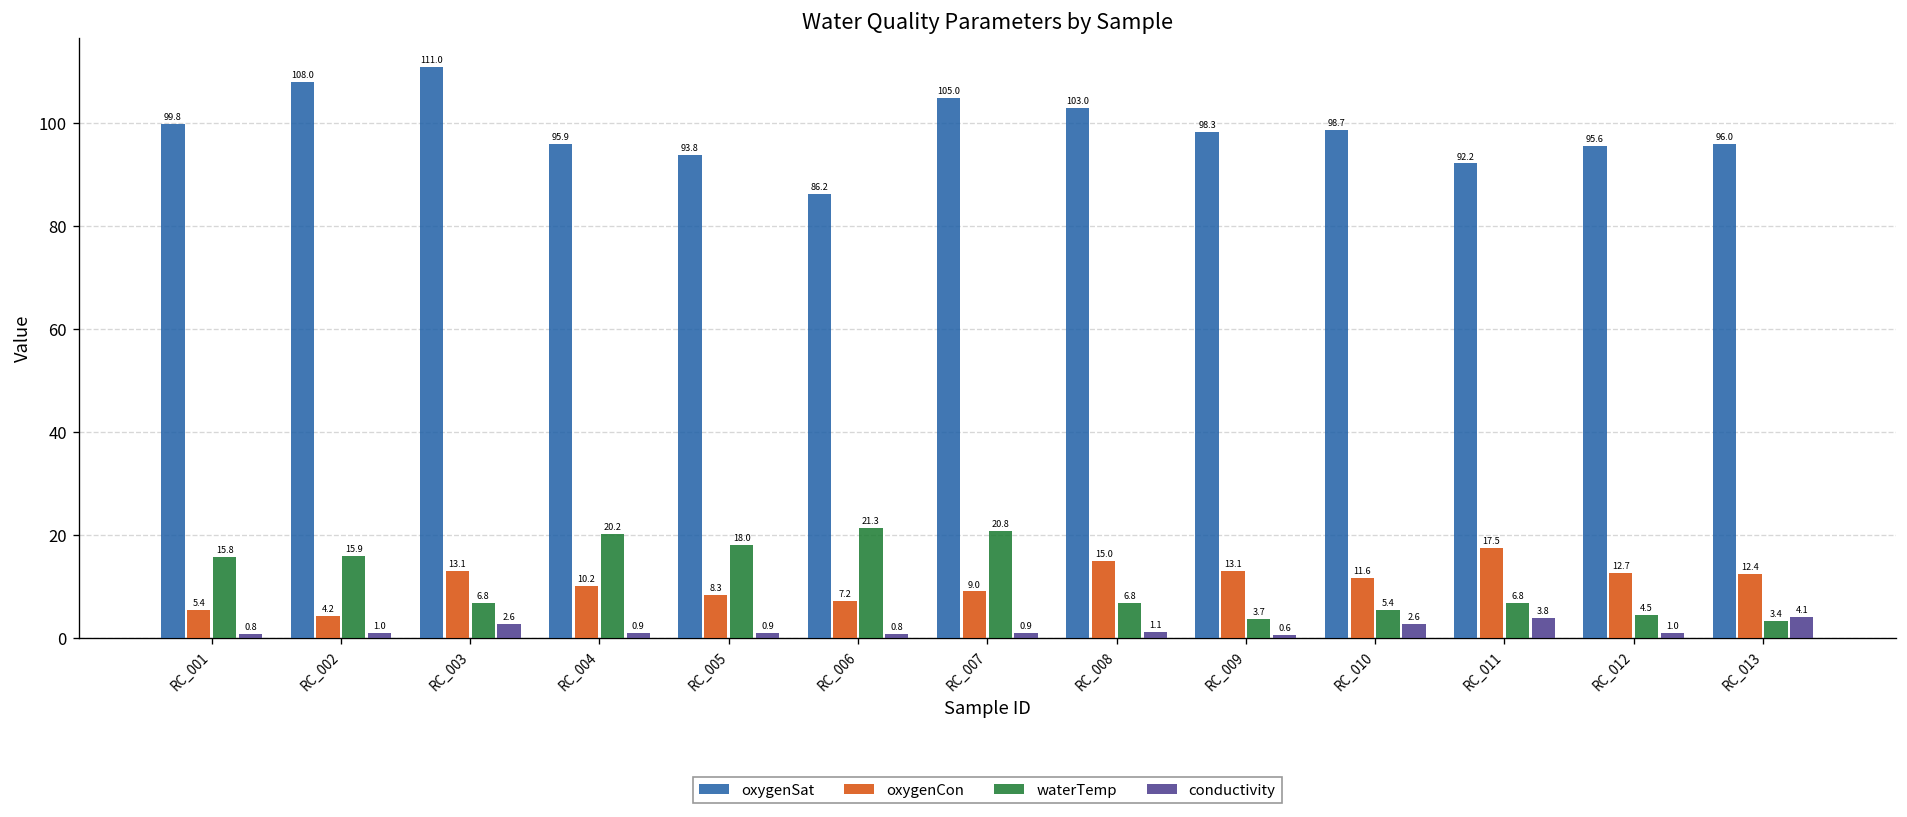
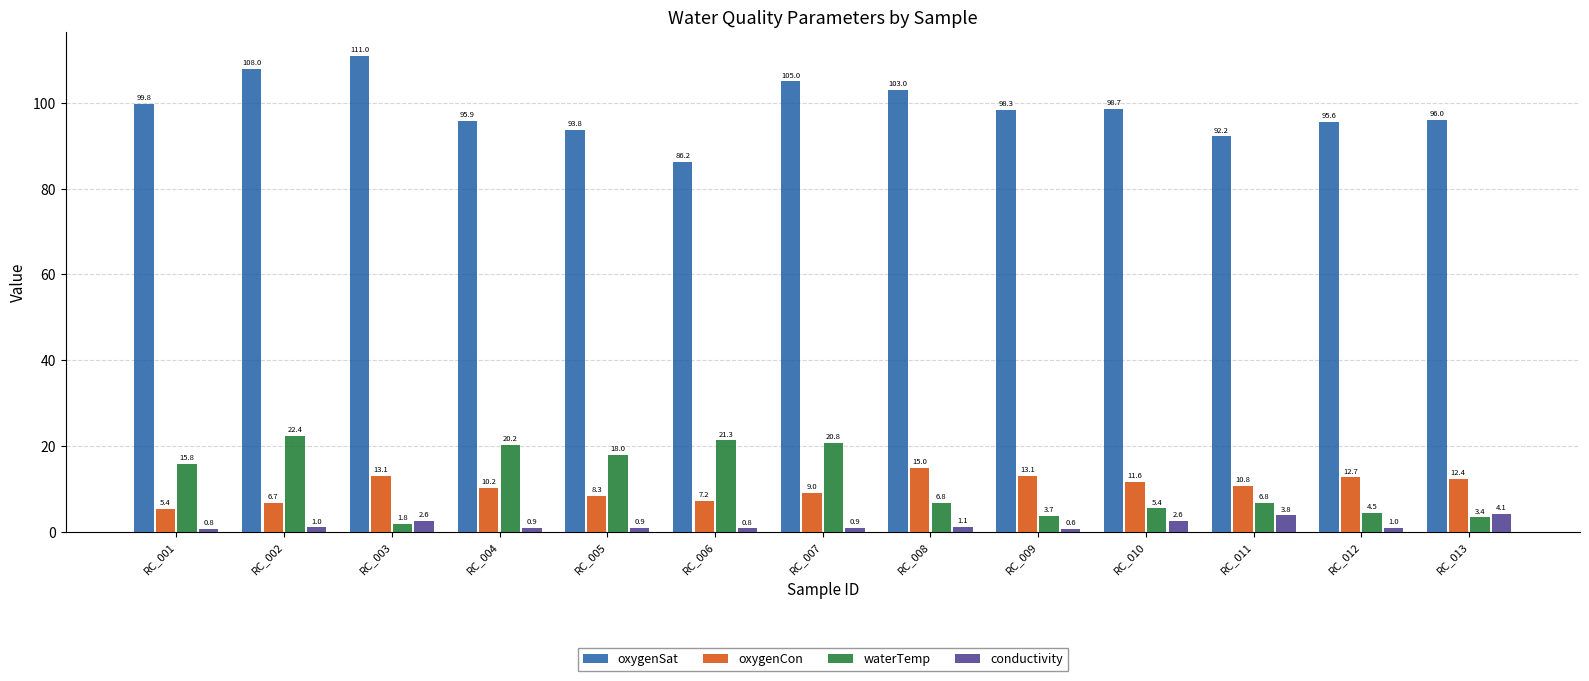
oxygenCon, RC_002: 4.2 -> 6.7
waterTemp, RC_002: 15.9 -> 22.4
waterTemp, RC_003: 6.8 -> 1.8
oxygenCon, RC_011: 17.5 -> 10.8
